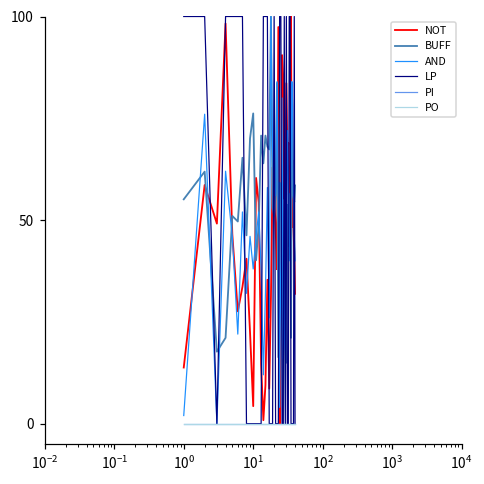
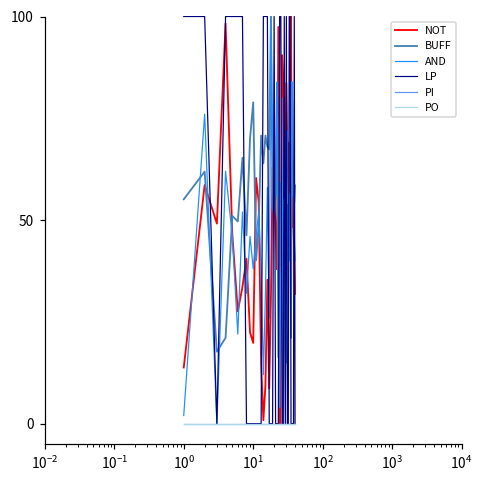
NOT, 10^1: 4 -> 20
BUFF, 10^1: 76 -> 79
